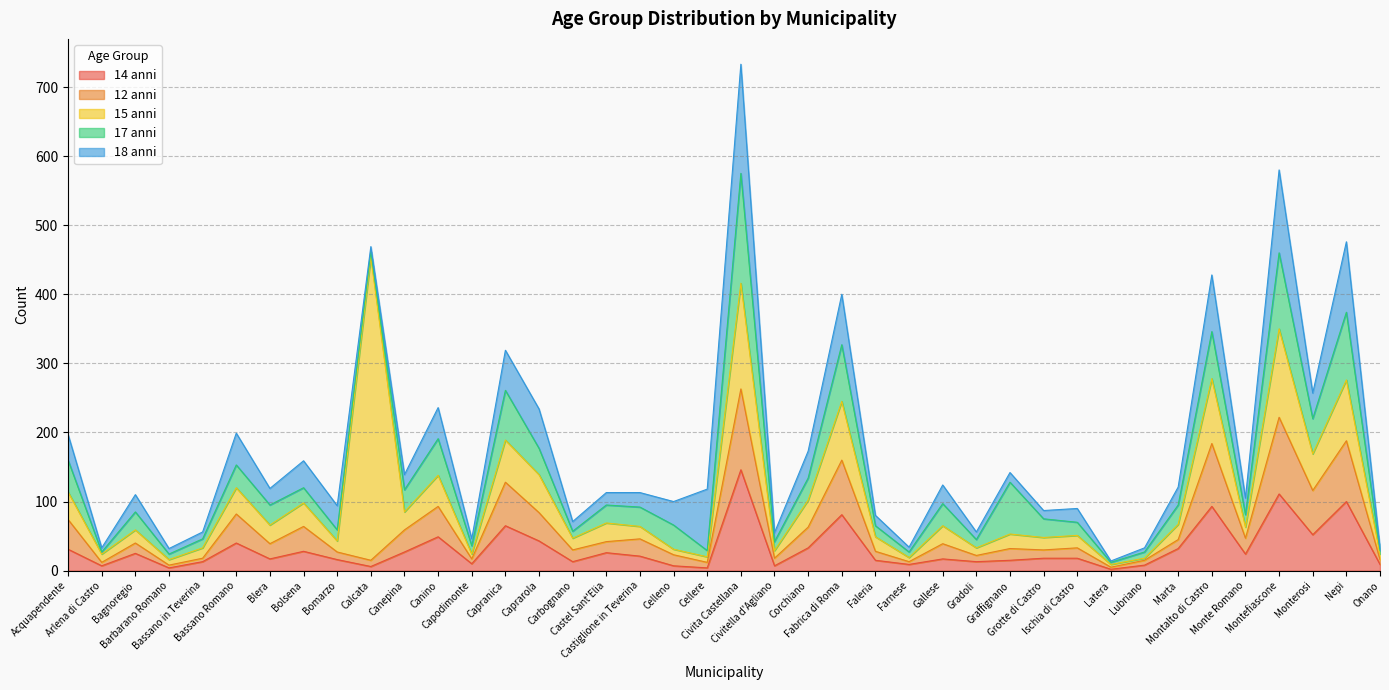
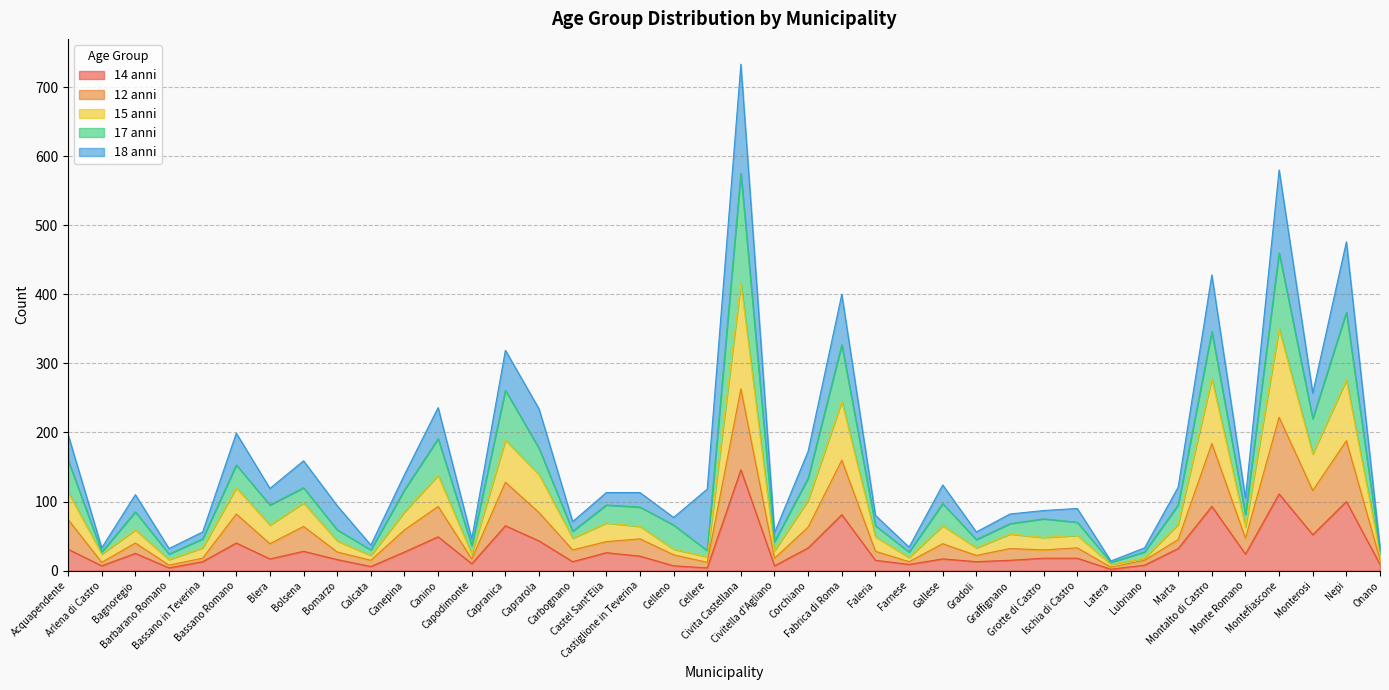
15 anni, Calcata: 440 -> 10
18 anni, Celleno: 30 -> 10
17 anni, Graffignano: 80 -> 20
